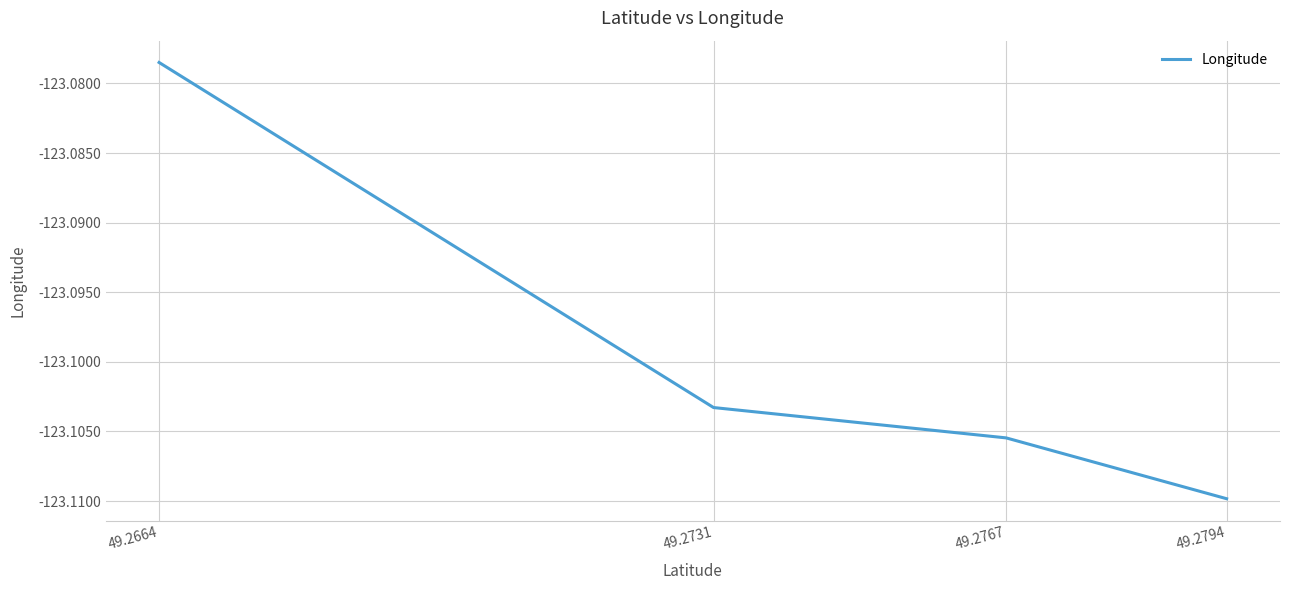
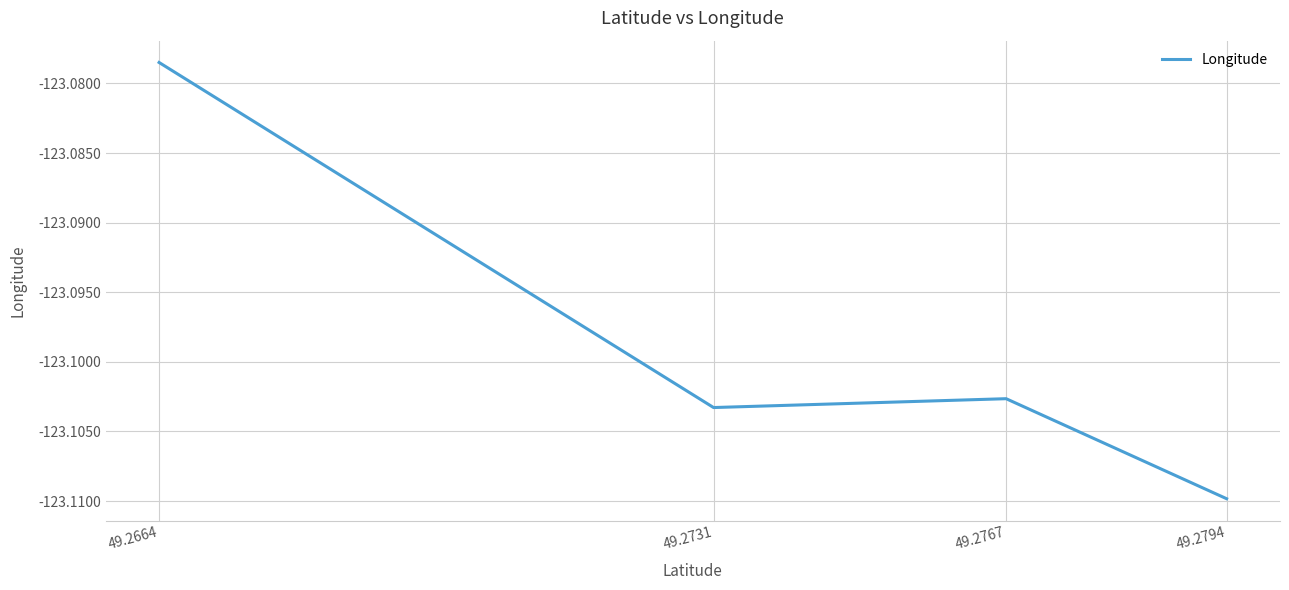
49.2767: -123.1055 -> -123.1026
